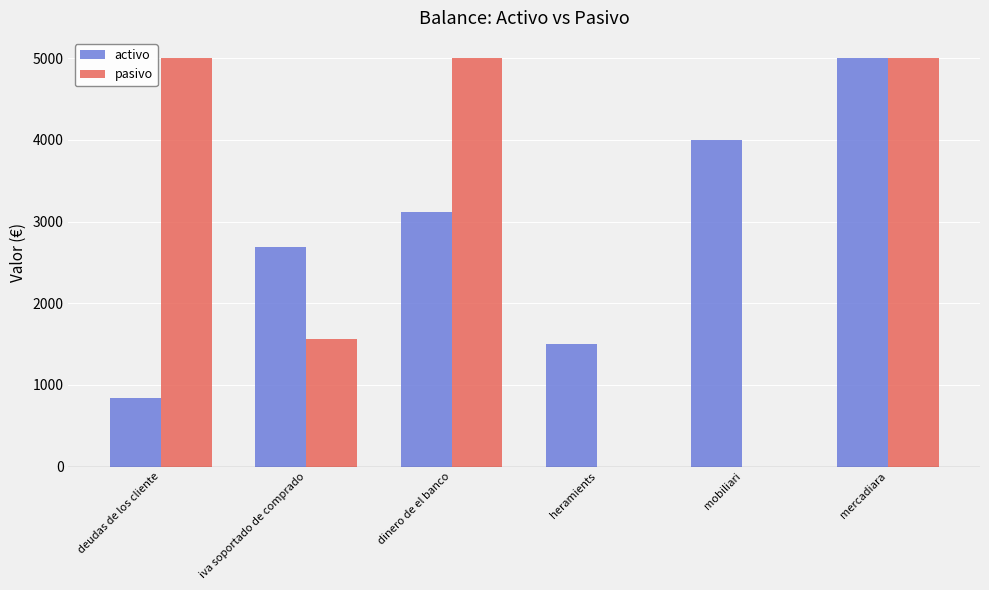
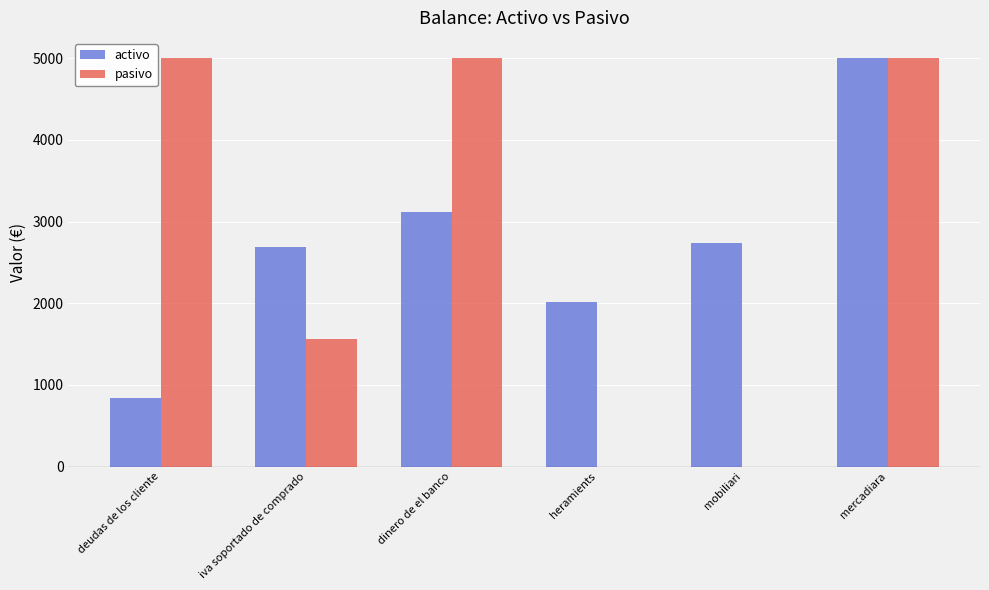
activo, heramients: 1500 -> 2000
activo, mobiliari: 4000 -> 2700
